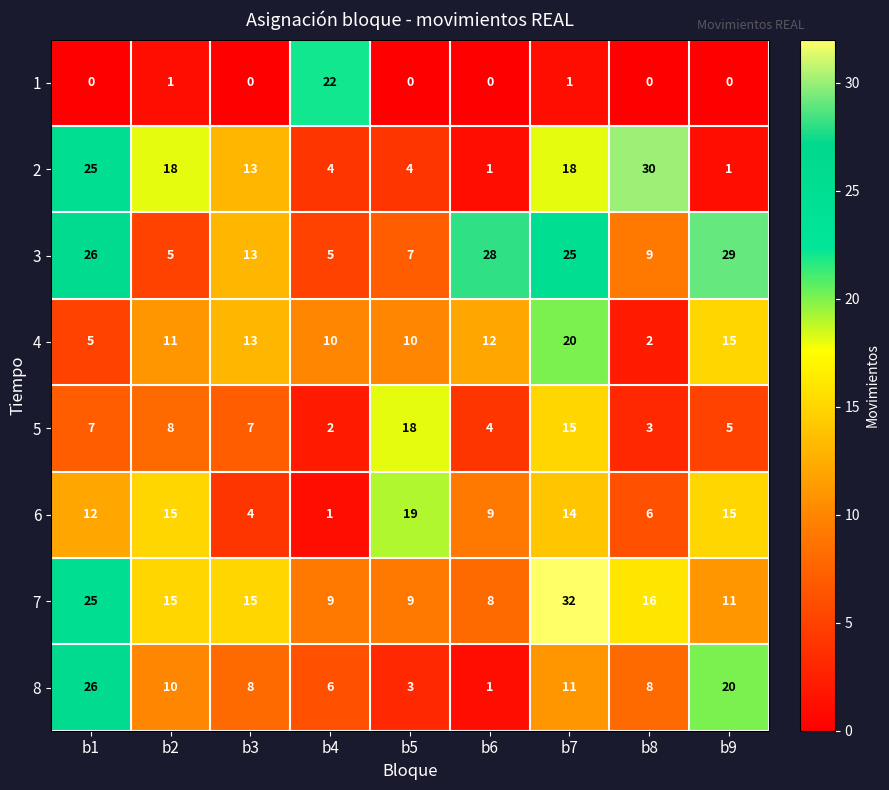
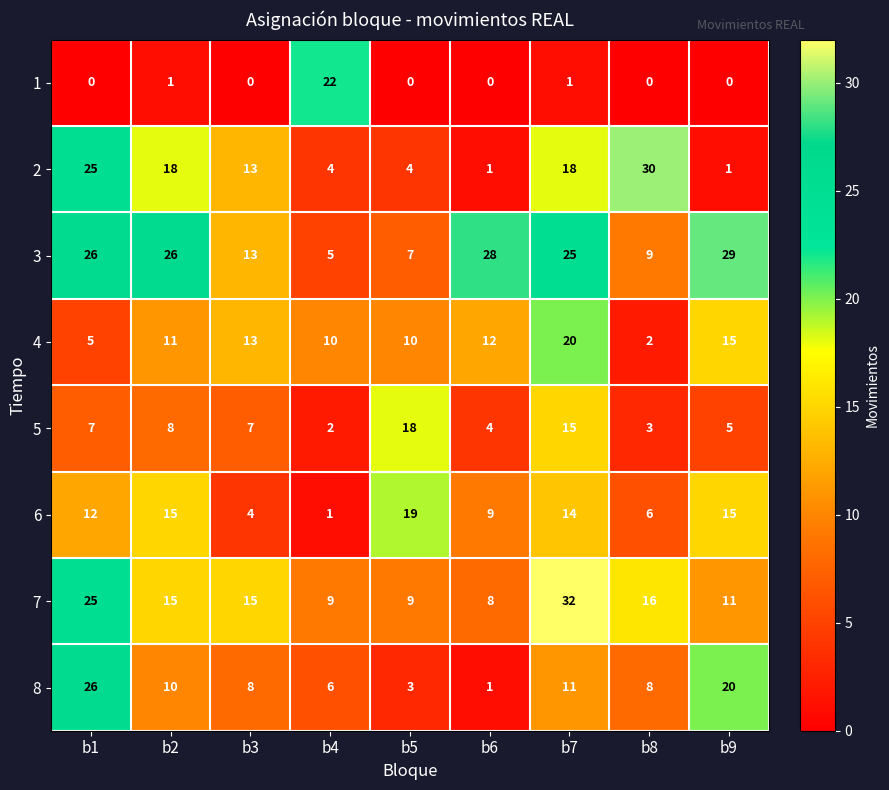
3, b2: 5 -> 26
